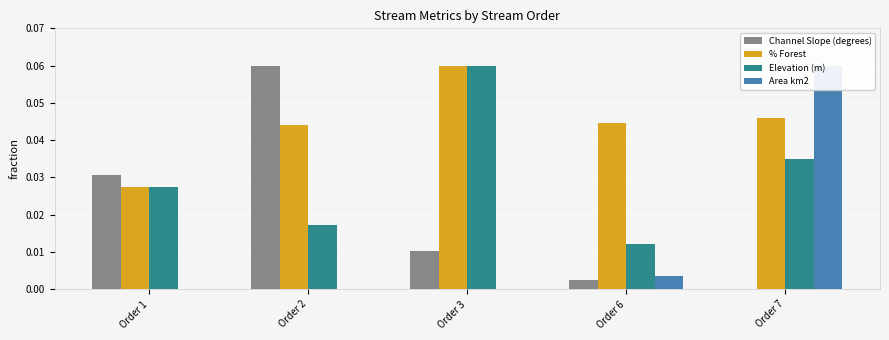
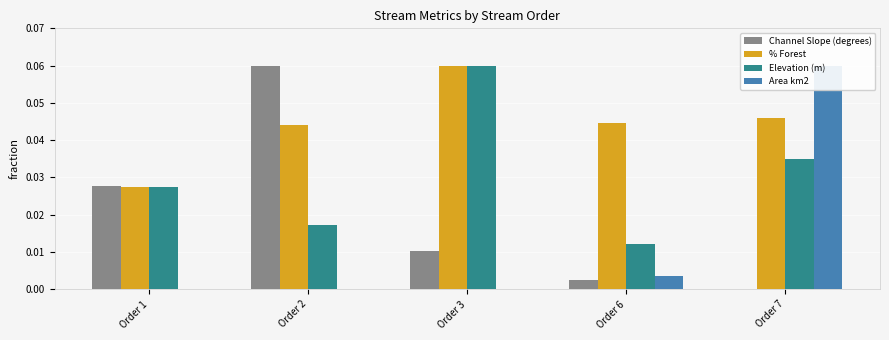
Channel Slope (degrees), Order 1: 0.031 -> 0.028
